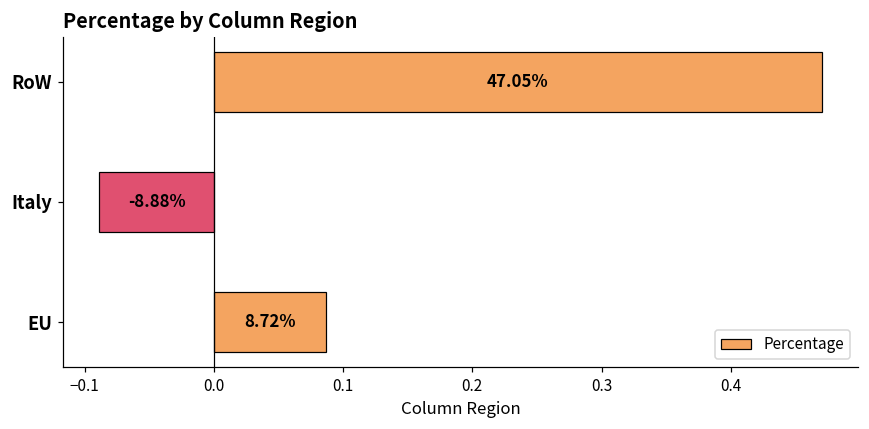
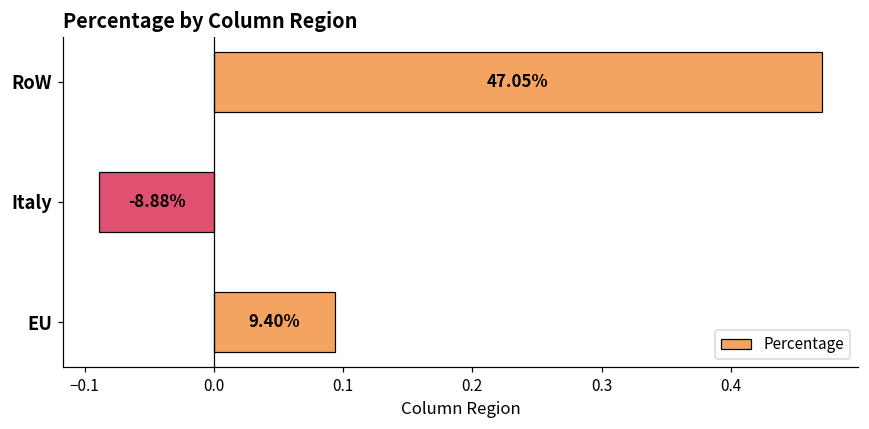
EU: 8.72% -> 9.40%
